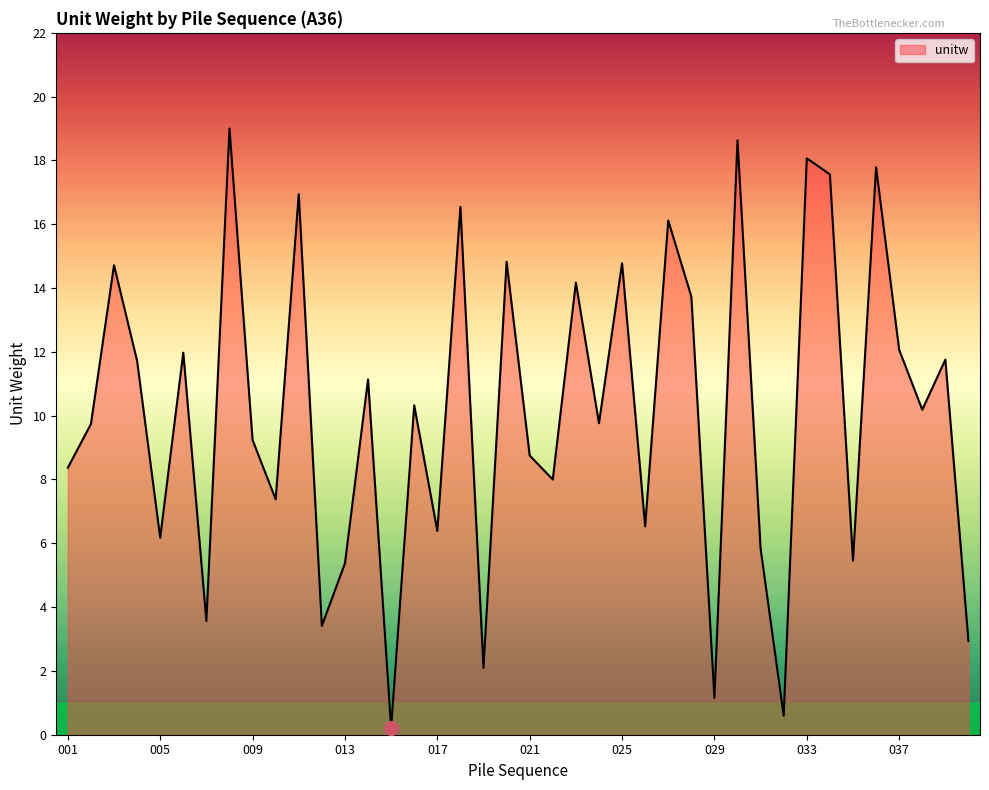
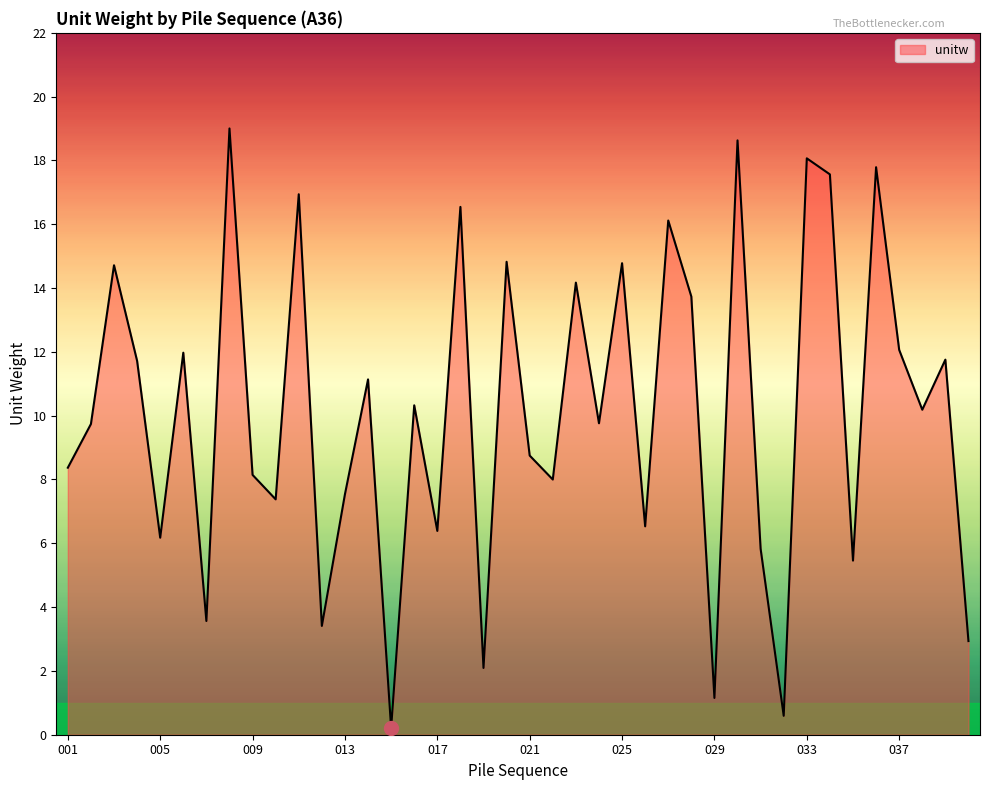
unitw, 009: 9.2 -> 8.1
unitw, 013: 5.4 -> 7.5
